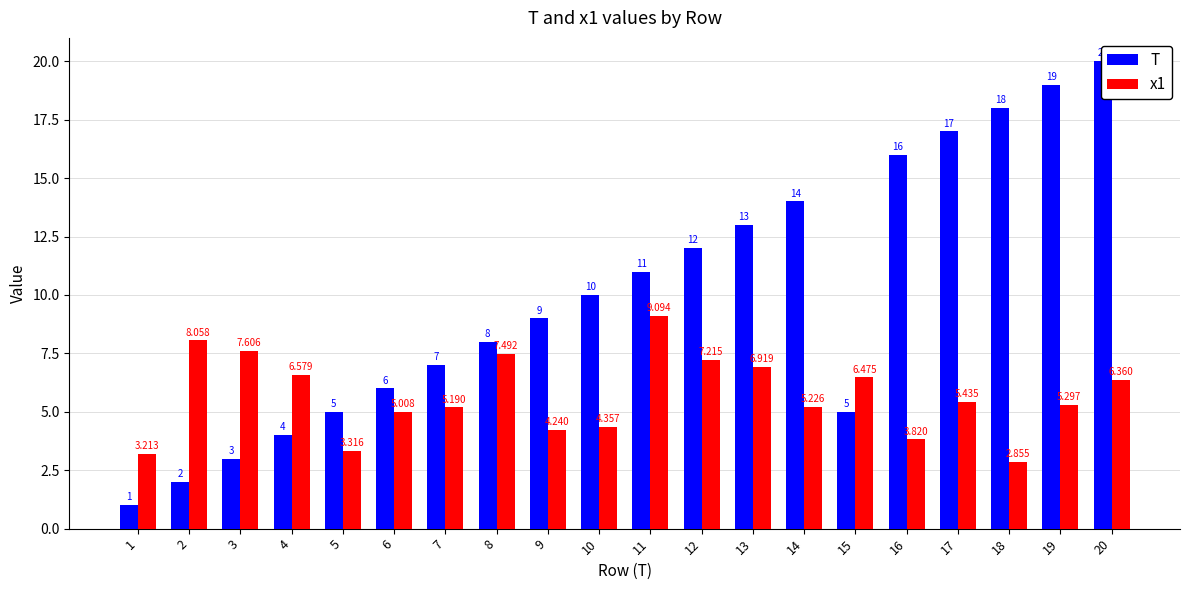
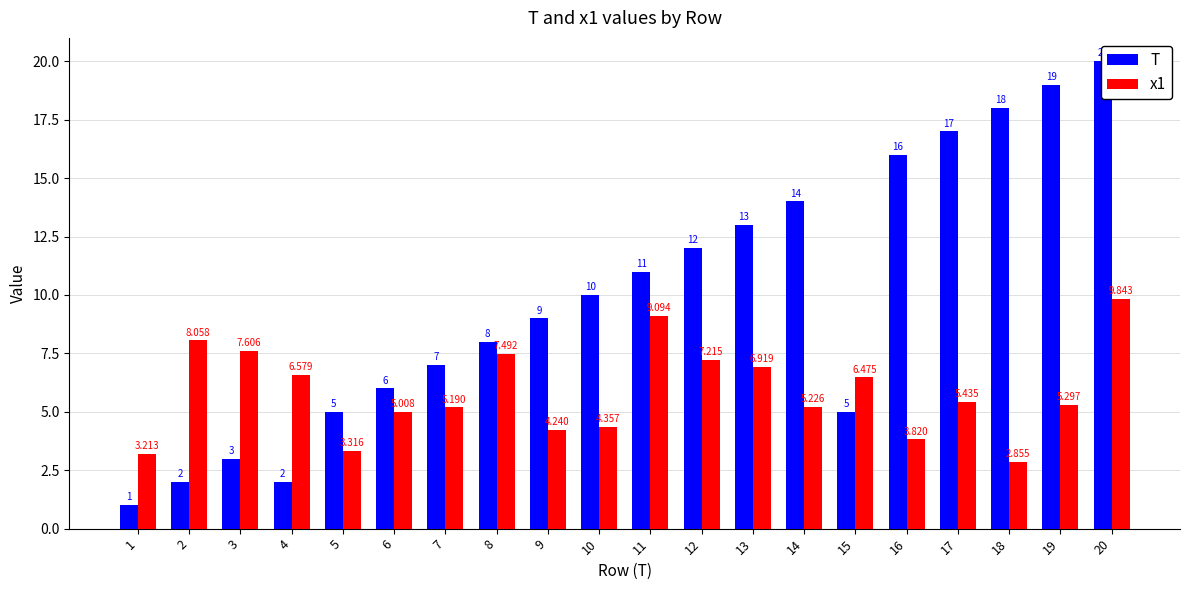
T, 4: 4 -> 2
x1, 20: 6.360 -> 9.843
